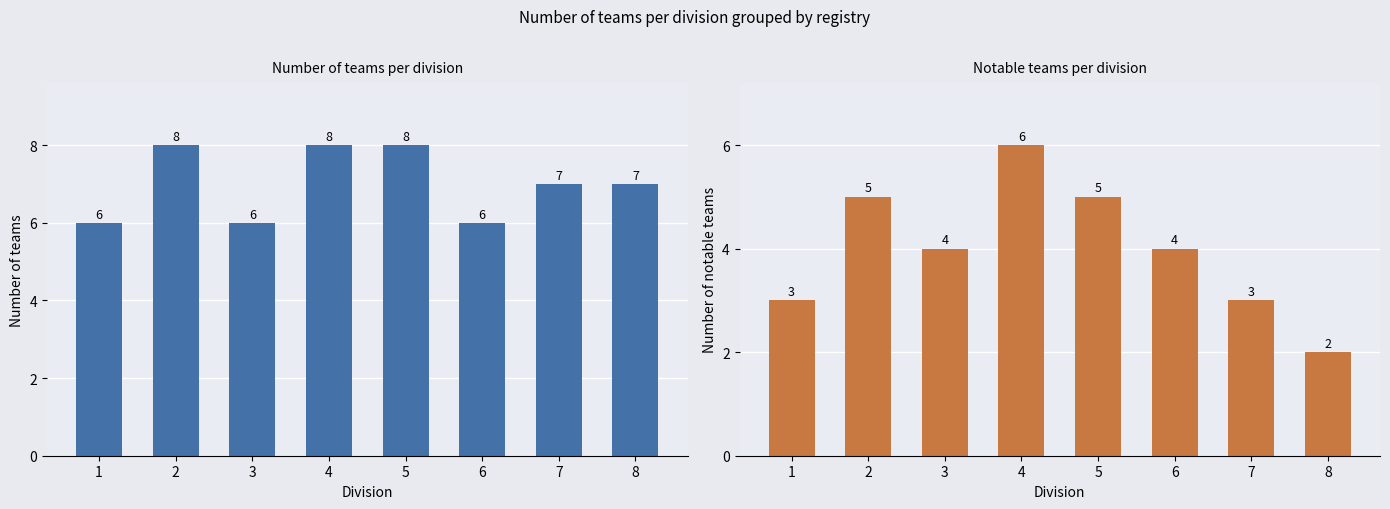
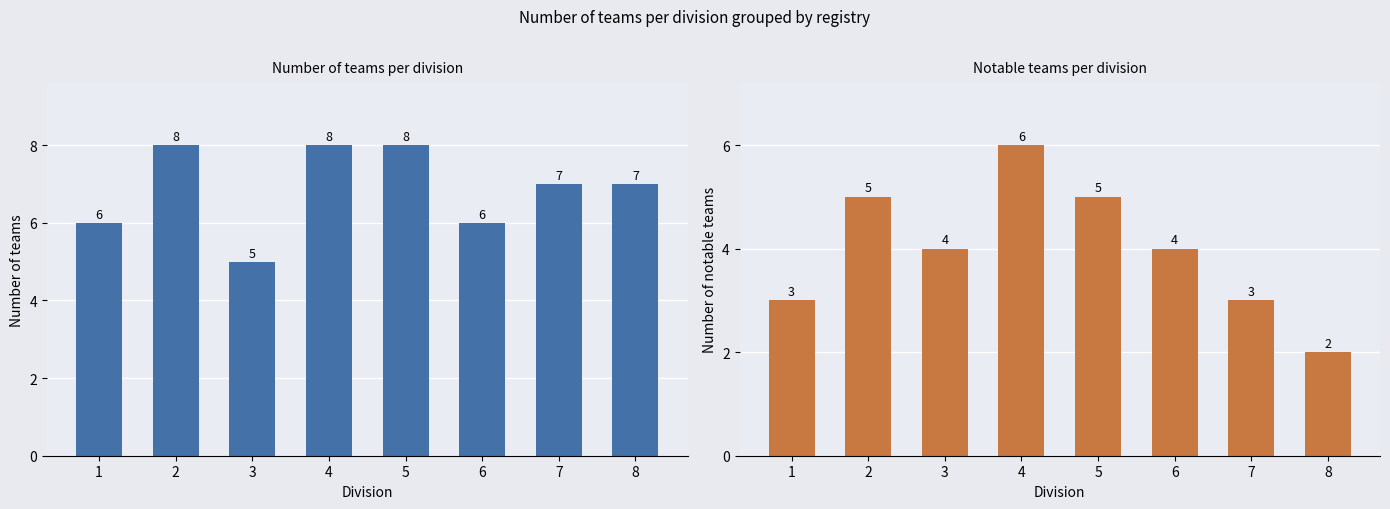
Number of teams per division, 3: 6 -> 5
